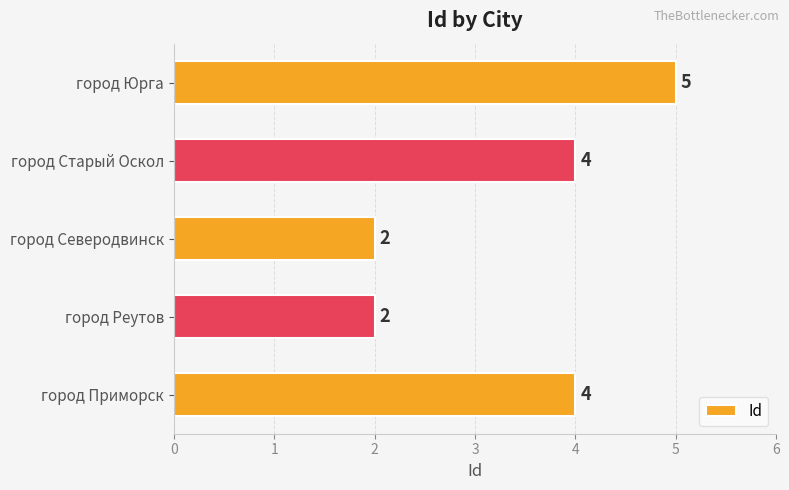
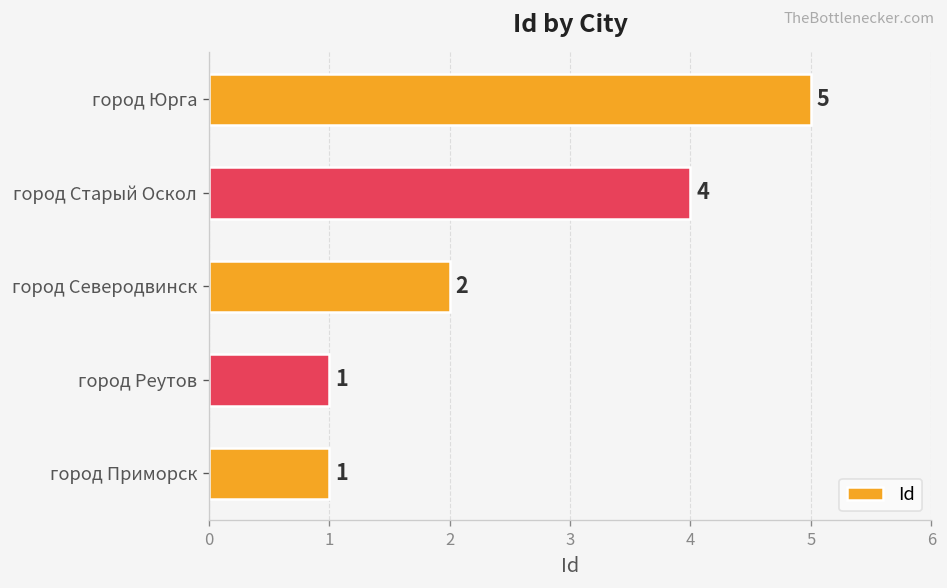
город Реутов: 2 -> 1
город Приморск: 4 -> 1
